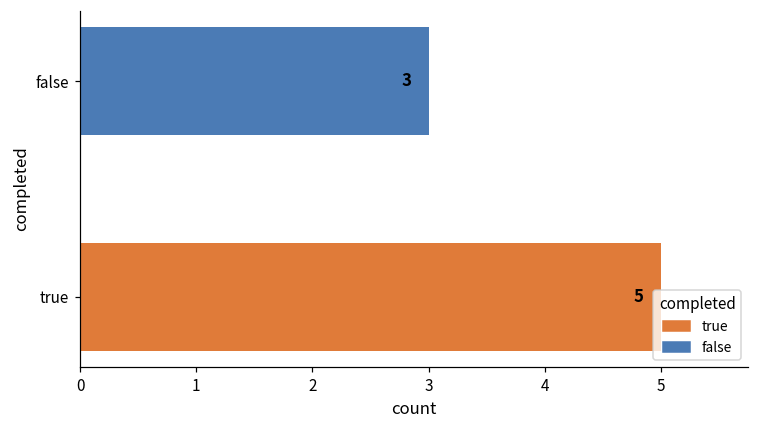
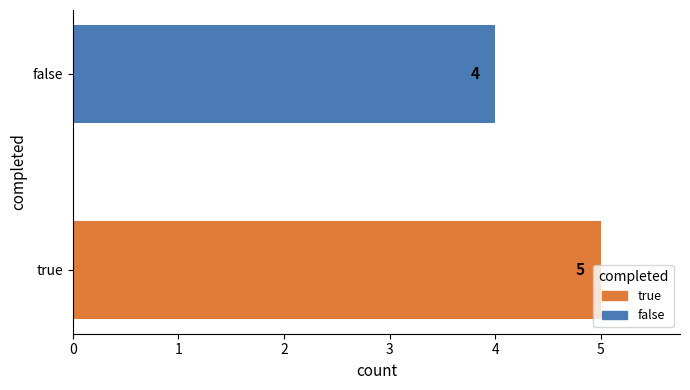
false: 3 -> 4
